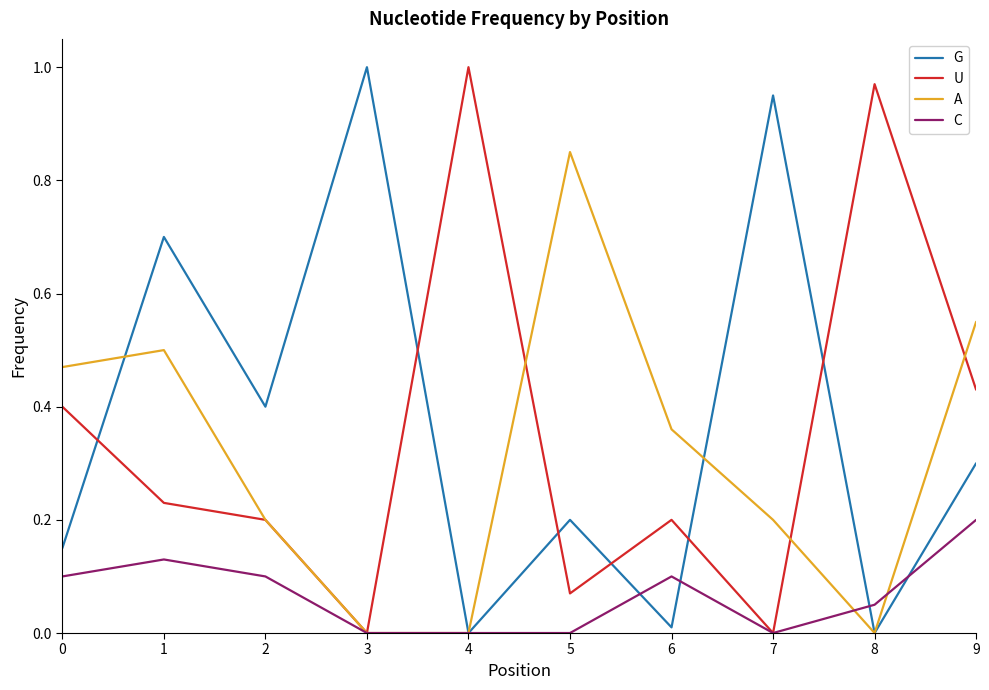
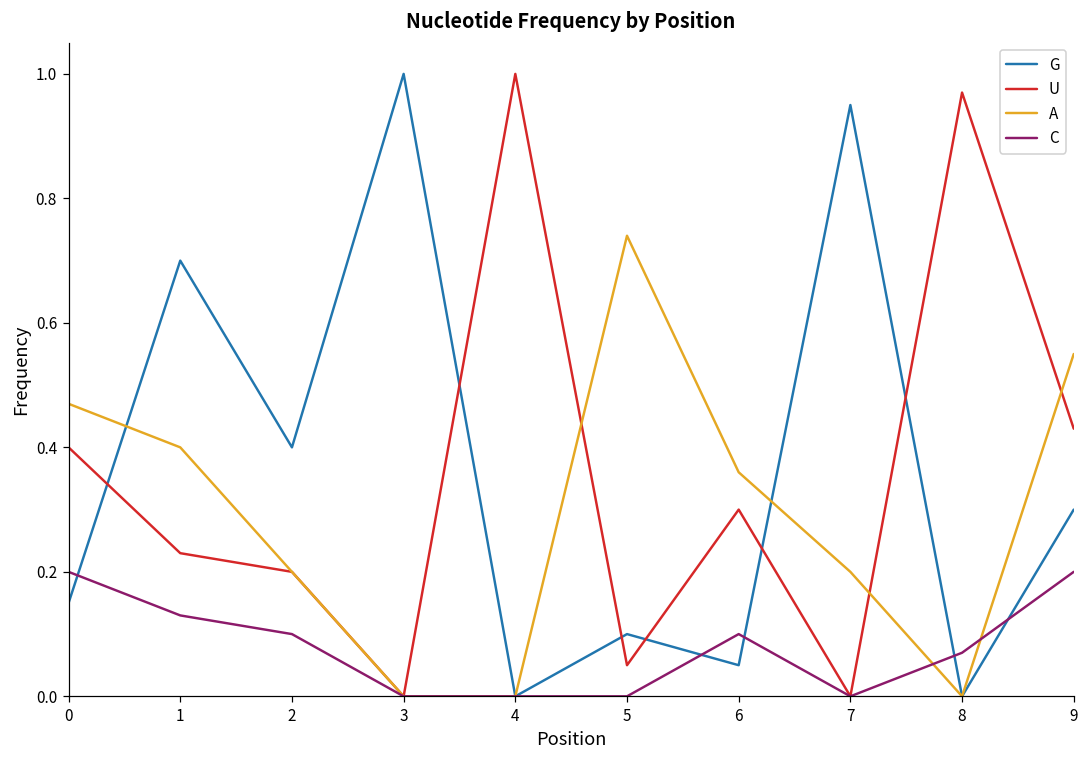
C, 0: 0.1 -> 0.2
A, 1: 0.5 -> 0.4
G, 5: 0.2 -> 0.1
U, 5: 0.07 -> 0.05
A, 5: 0.85 -> 0.74
G, 6: 0.01 -> 0.05
U, 6: 0.2 -> 0.3
C, 8: 0.05 -> 0.07
